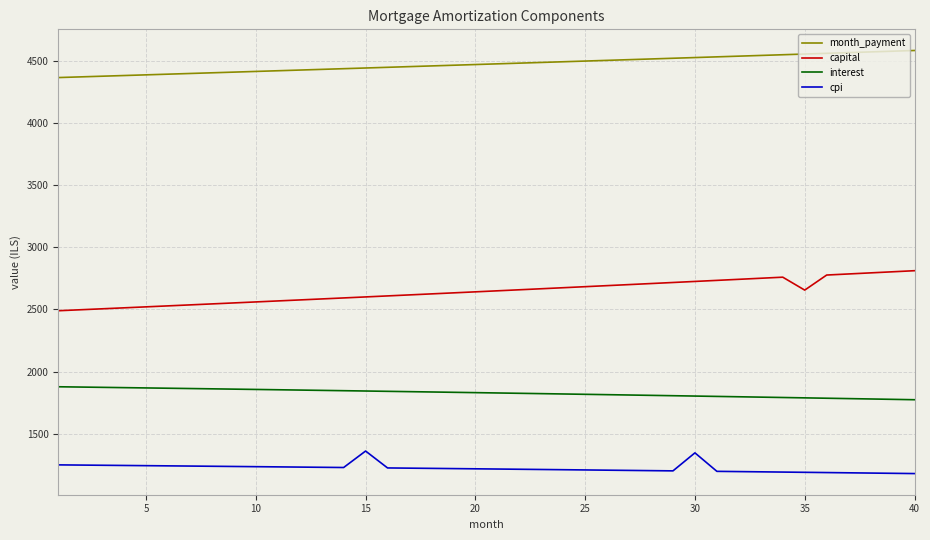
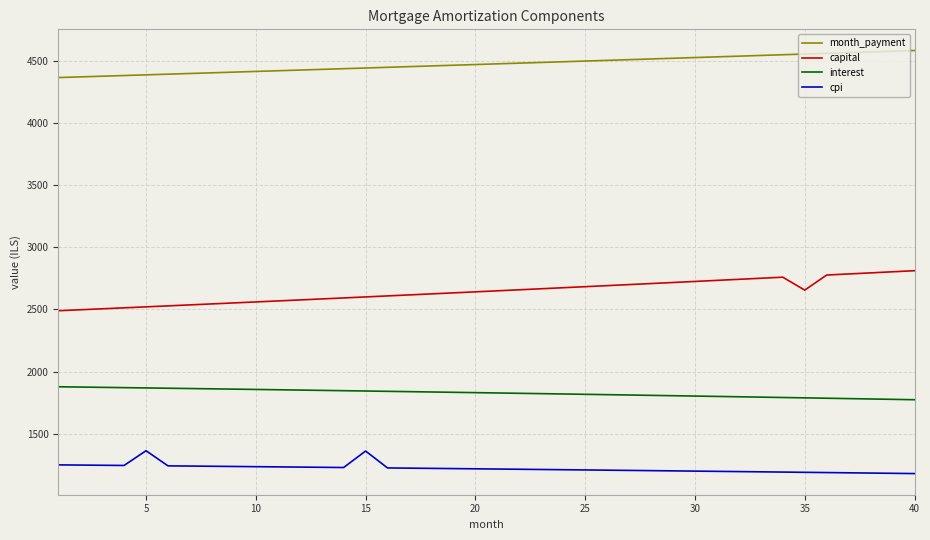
cpi, 5: 1240 -> 1360
cpi, 30: 1350 -> 1200
